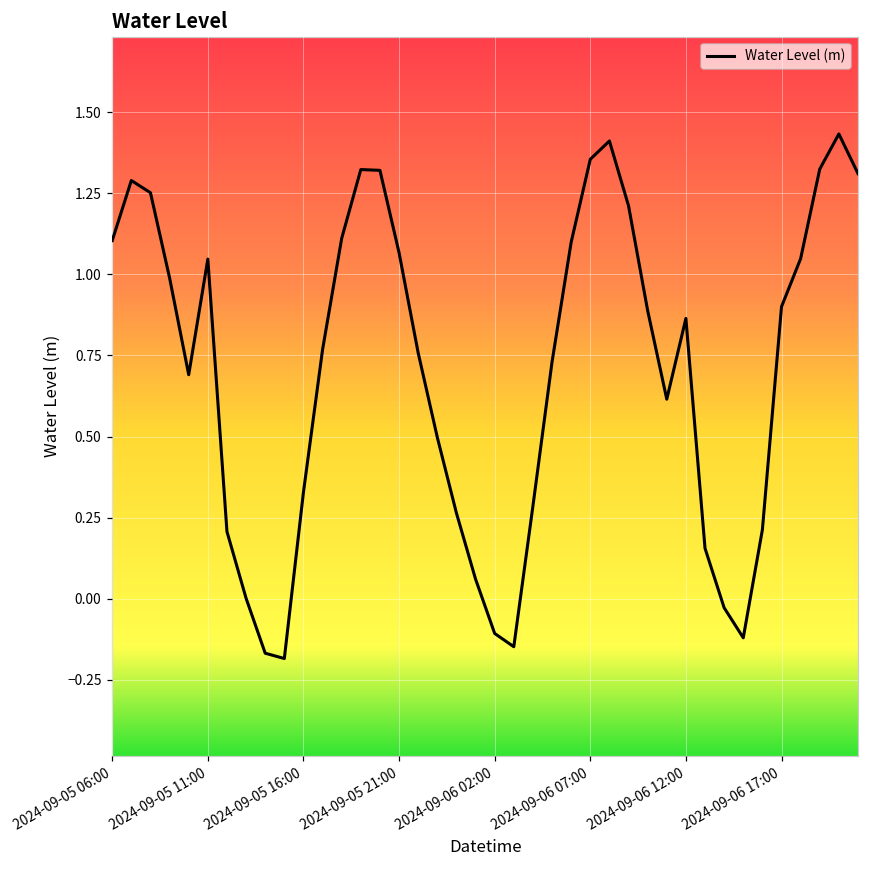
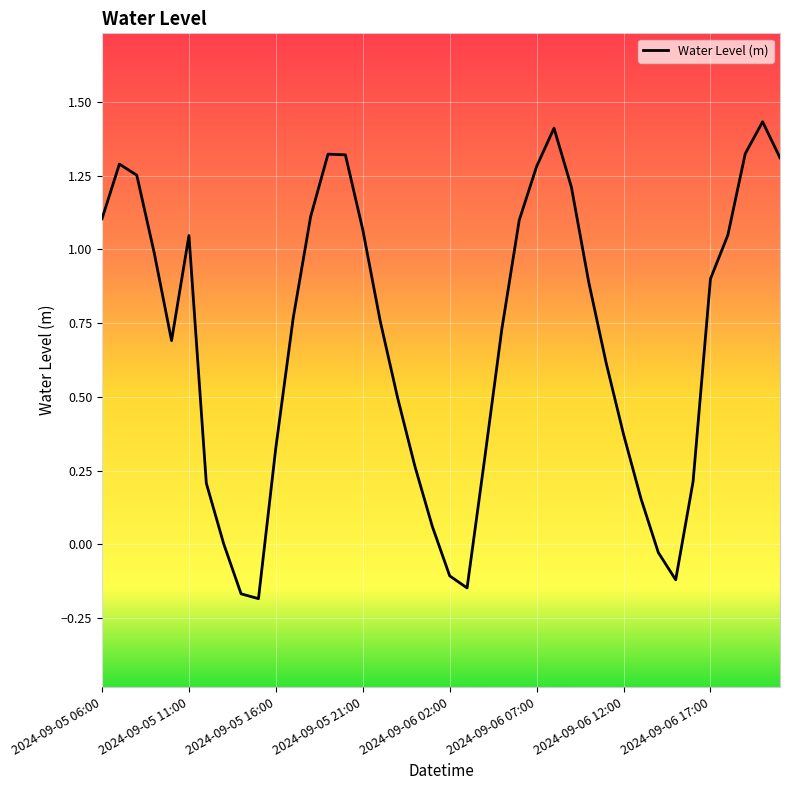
2024-09-06 07:00: 1.36 -> 1.28
2024-09-06 12:00: 0.86 -> 0.37
